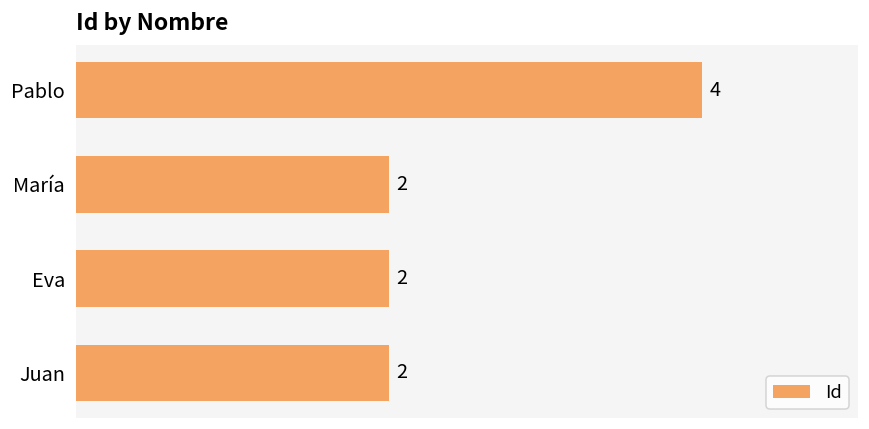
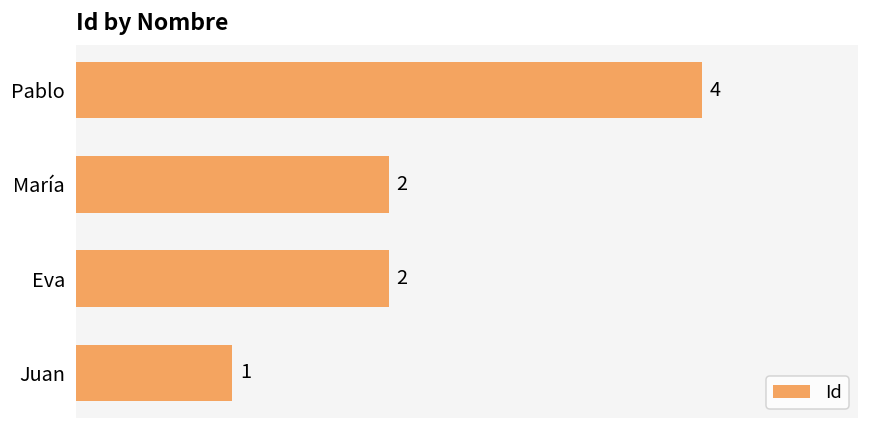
Juan: 2 -> 1
